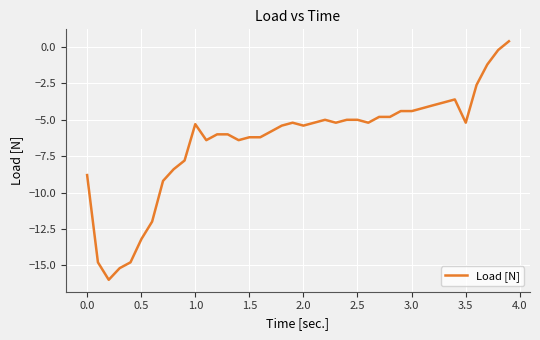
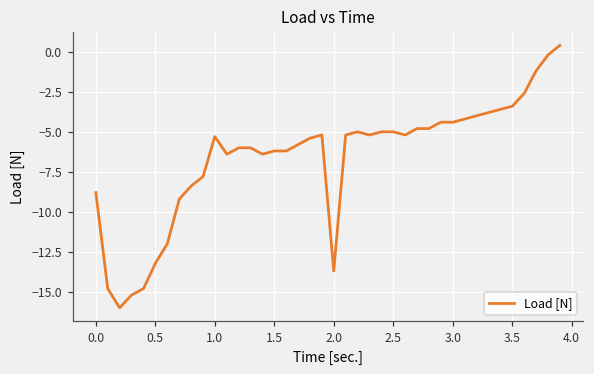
2.0: -5.4 -> -13.7
3.5: -5.2 -> -3.4
